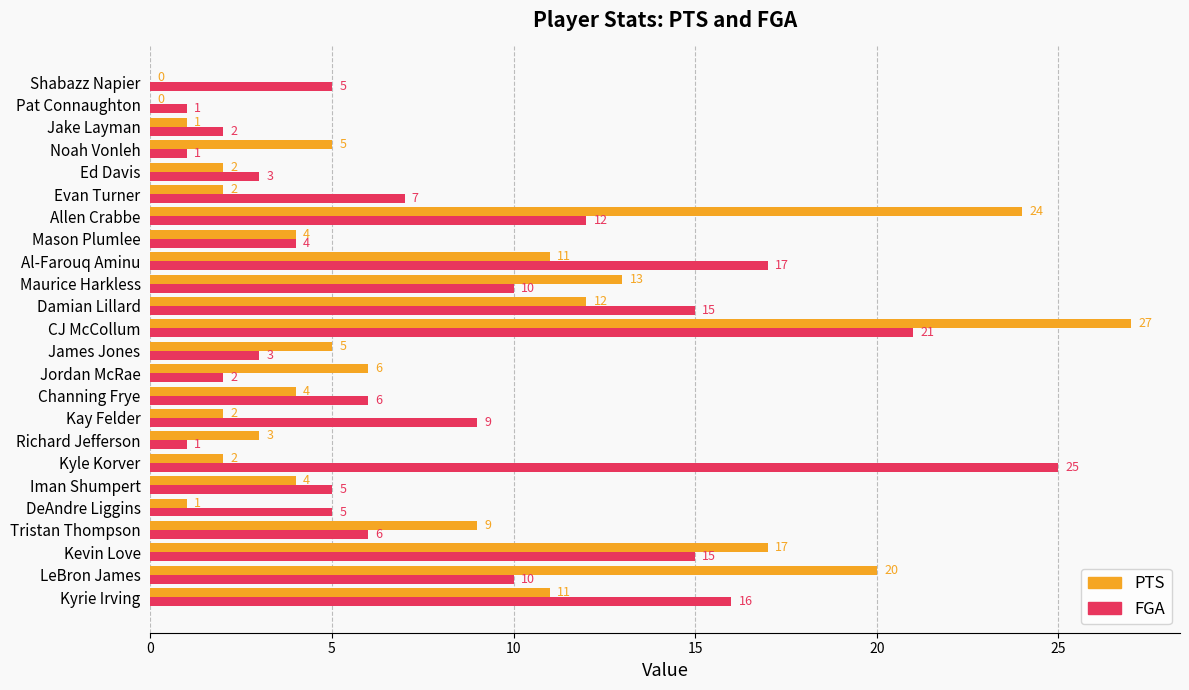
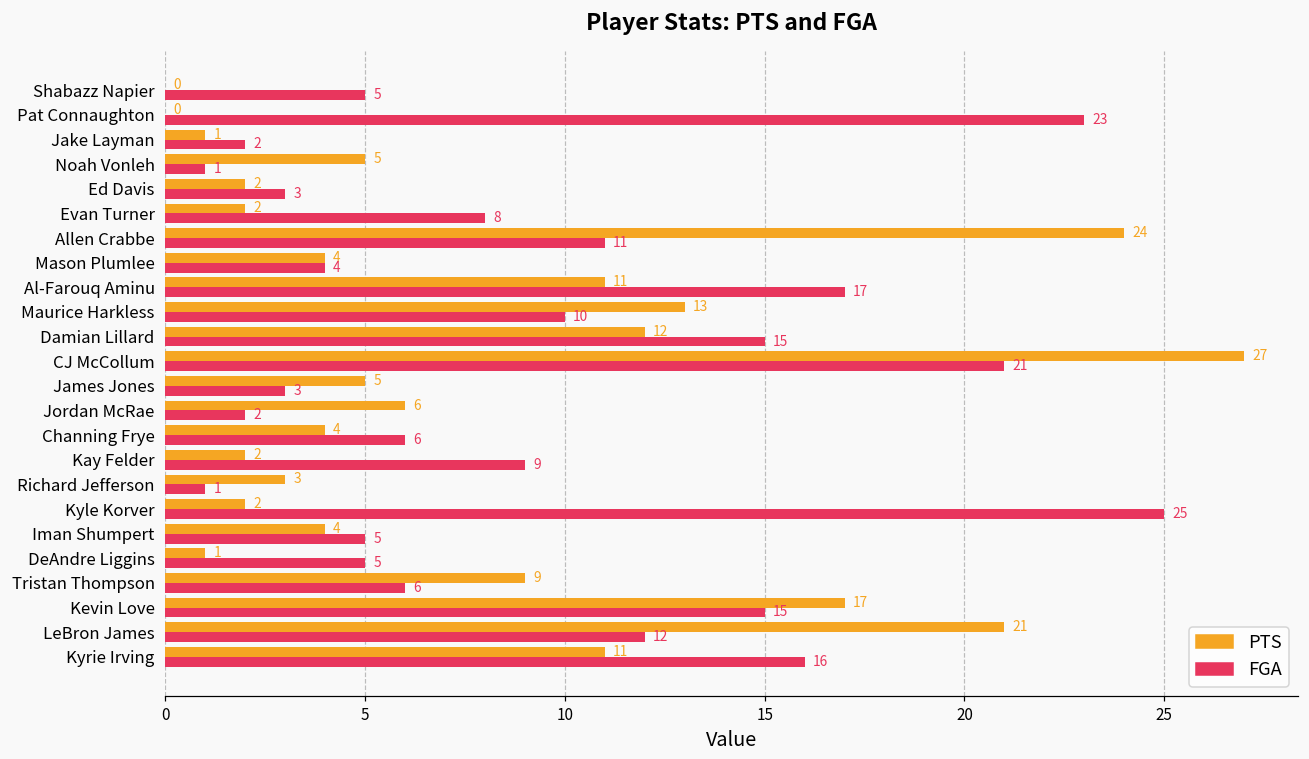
FGA, Pat Connaughton: 1 -> 23
FGA, Evan Turner: 7 -> 8
FGA, Allen Crabbe: 12 -> 11
PTS, LeBron James: 20 -> 21
FGA, LeBron James: 10 -> 12
